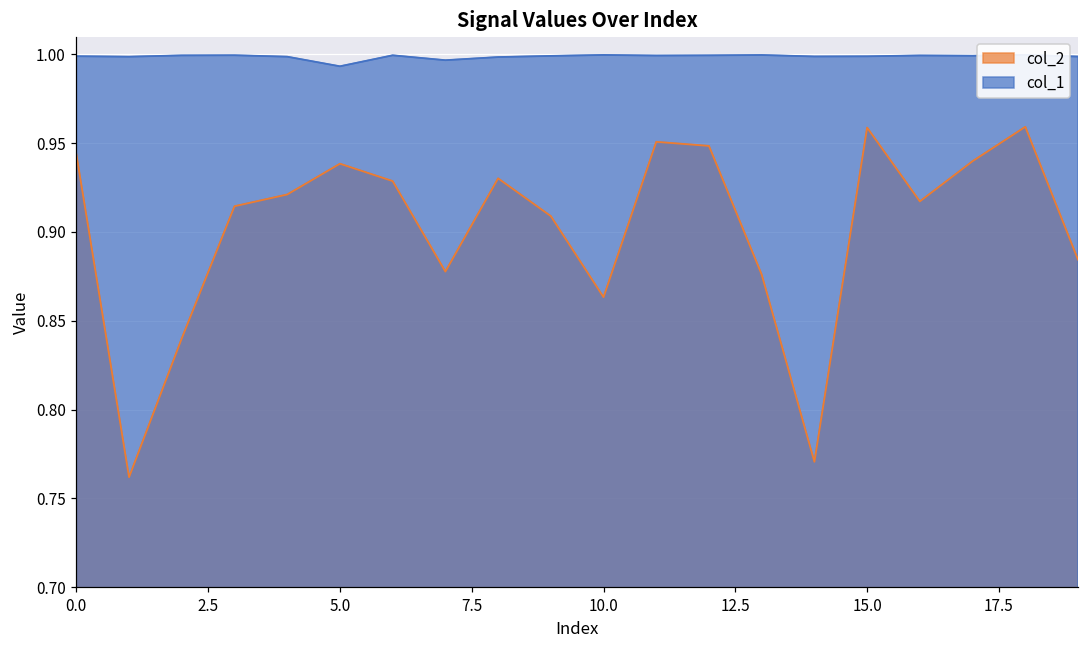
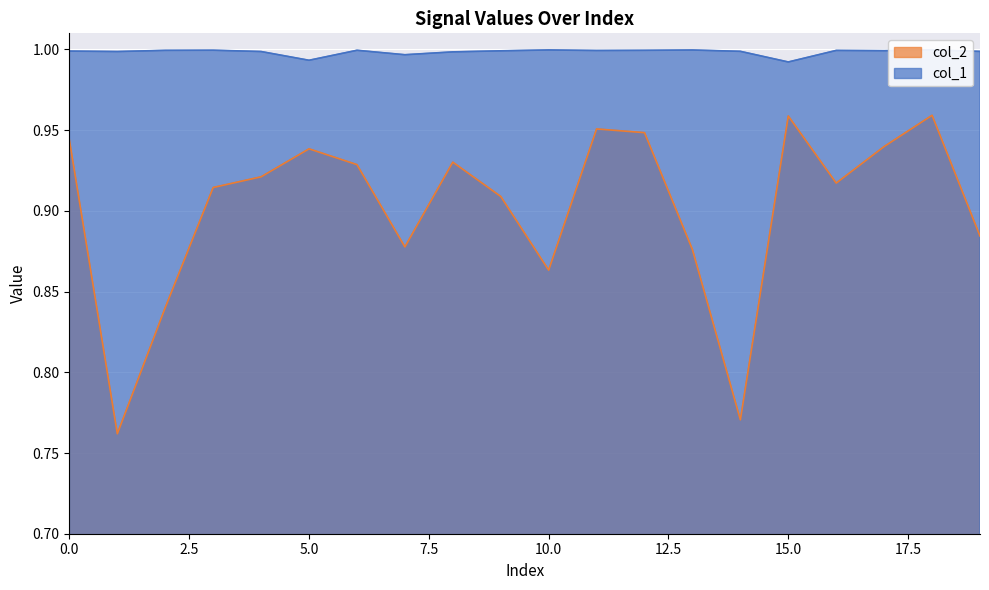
col_1, 15.0: 0.999 -> 0.992
